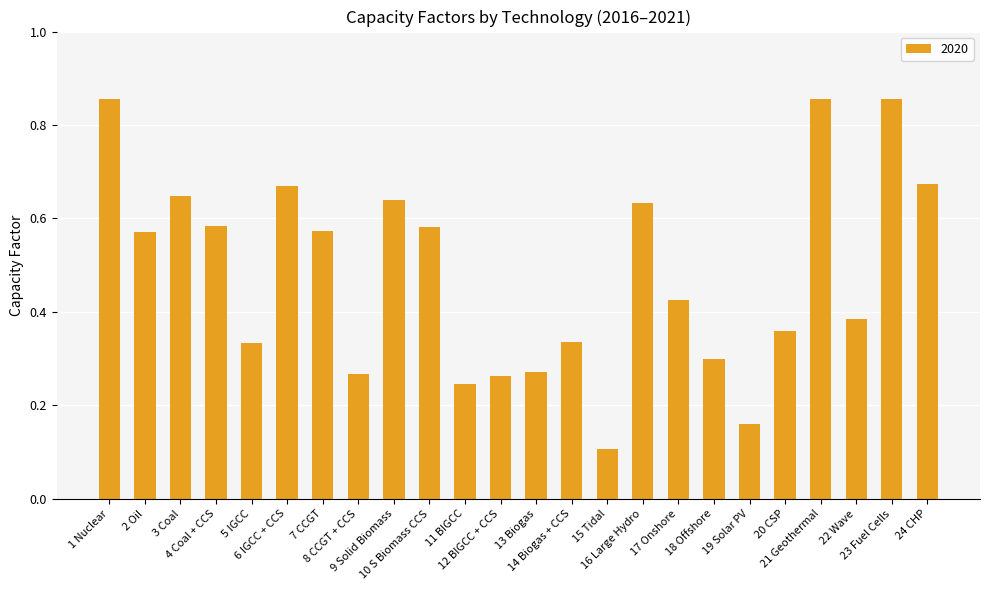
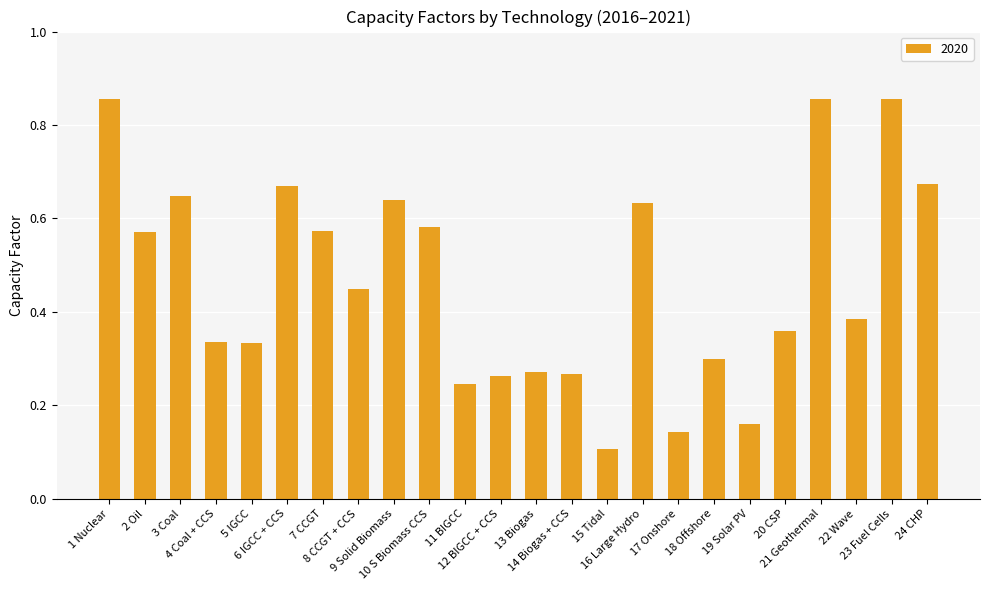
4 Coal + CCS: 0.58 -> 0.34
8 CCGT + CCS: 0.27 -> 0.45
14 Biogas + CCS: 0.34 -> 0.27
17 Onshore: 0.43 -> 0.14
